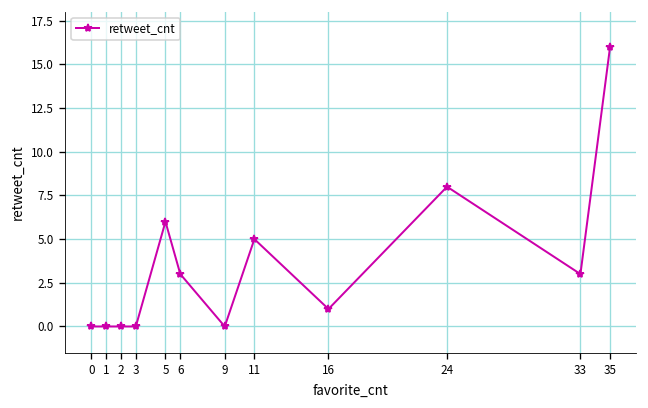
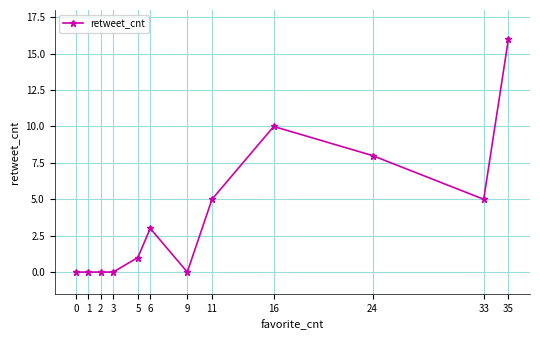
5: 6 -> 1
16: 1 -> 10
33: 3 -> 5
